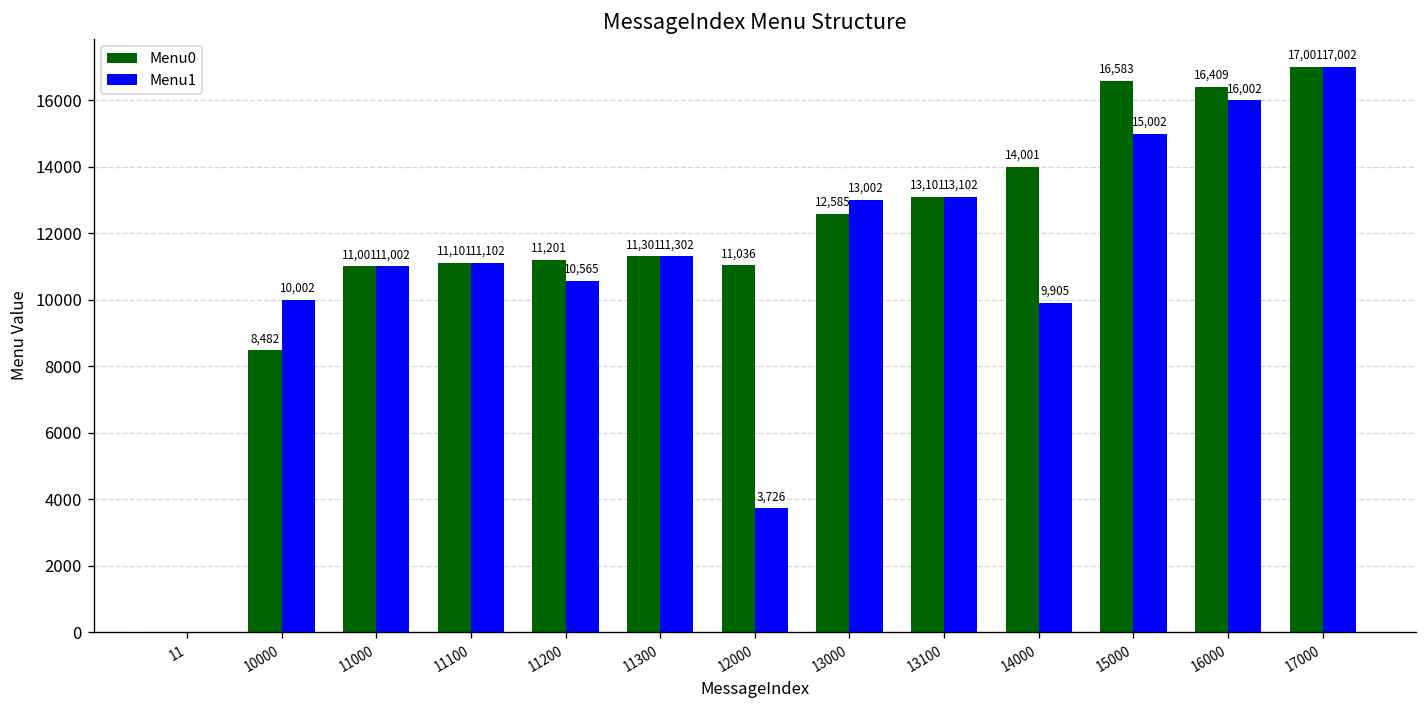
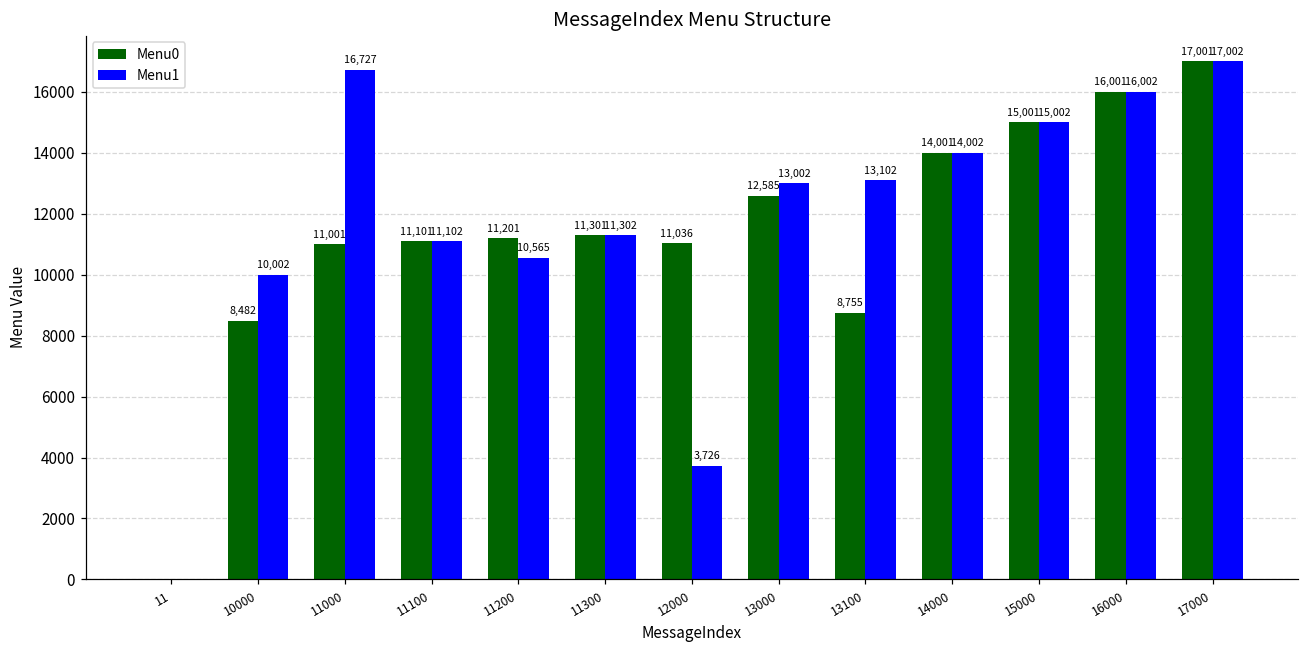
Menu1, 11000: 11,002 -> 16,727
Menu0, 13100: 13,101 -> 8,755
Menu1, 14000: 9,905 -> 14,002
Menu0, 15000: 16,583 -> 15,001
Menu0, 16000: 16,409 -> 16,001
